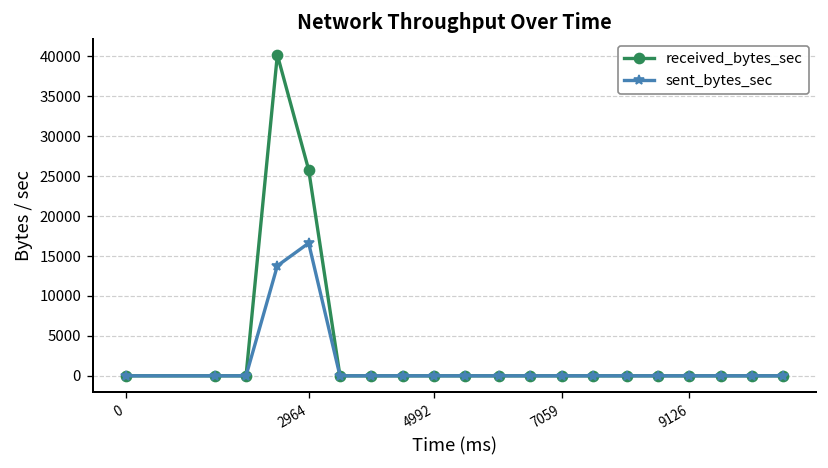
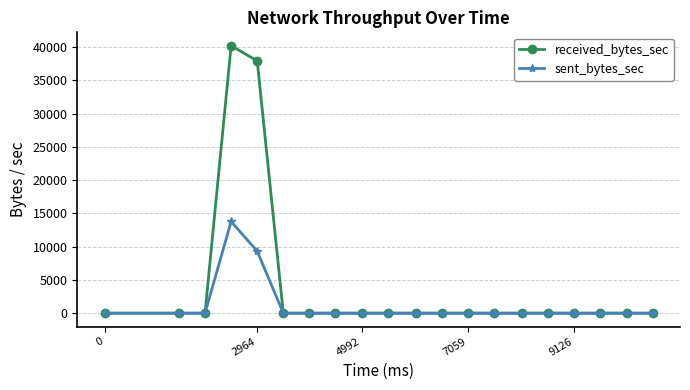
received_bytes_sec, 2964: 26000 -> 38000
sent_bytes_sec, 2964: 17000 -> 9000
